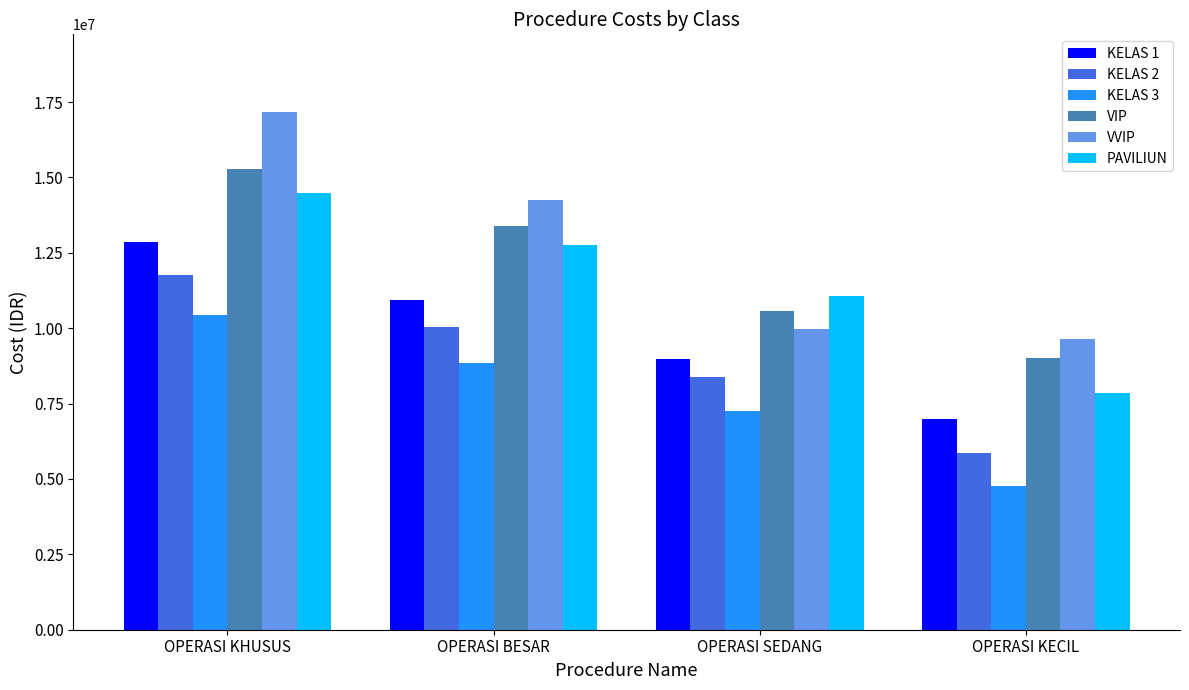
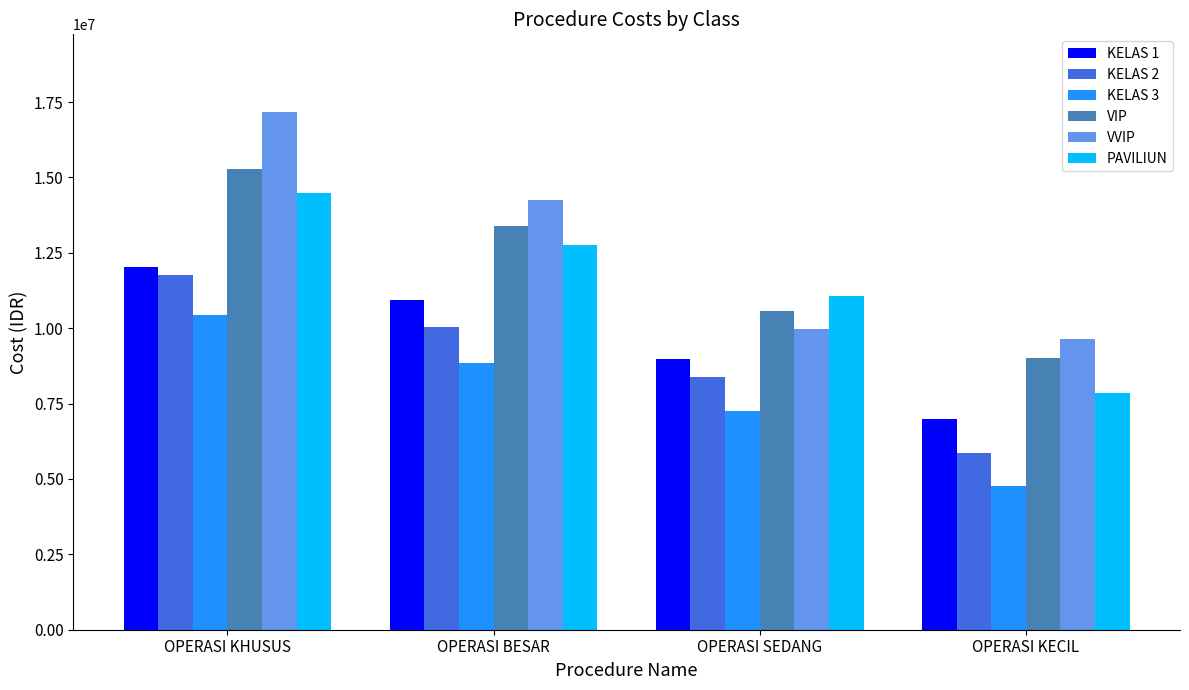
KELAS 1, OPERASI KHUSUS: 12800000 -> 12000000
